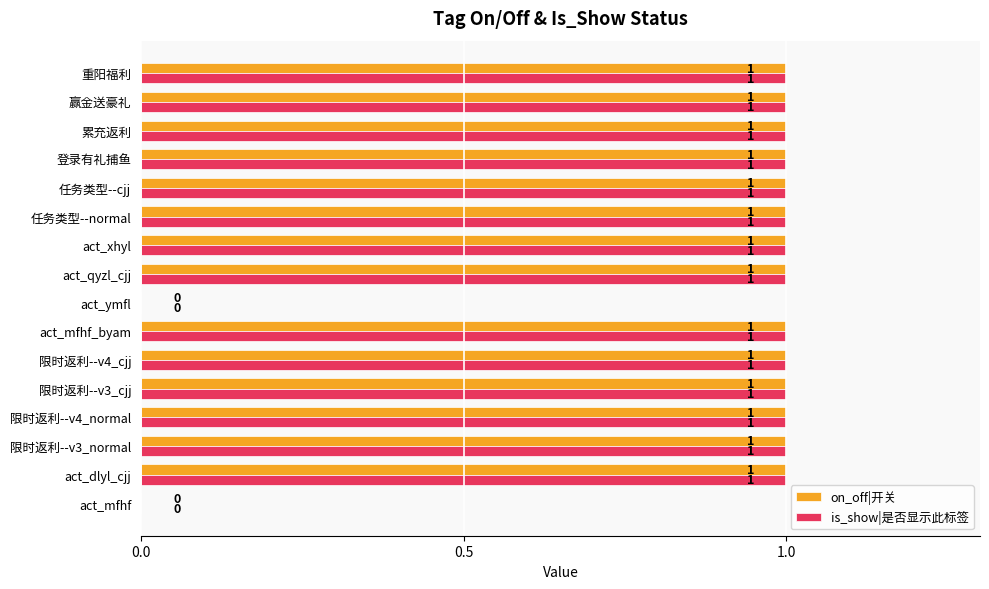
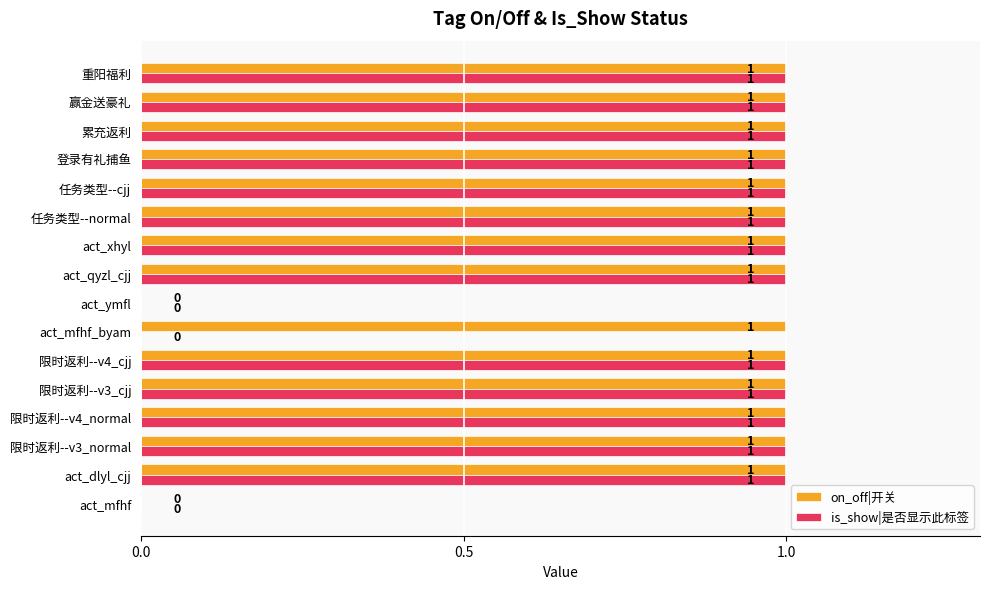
is_show|是否显示此标签, act_mfhf_byam: 1 -> 0
